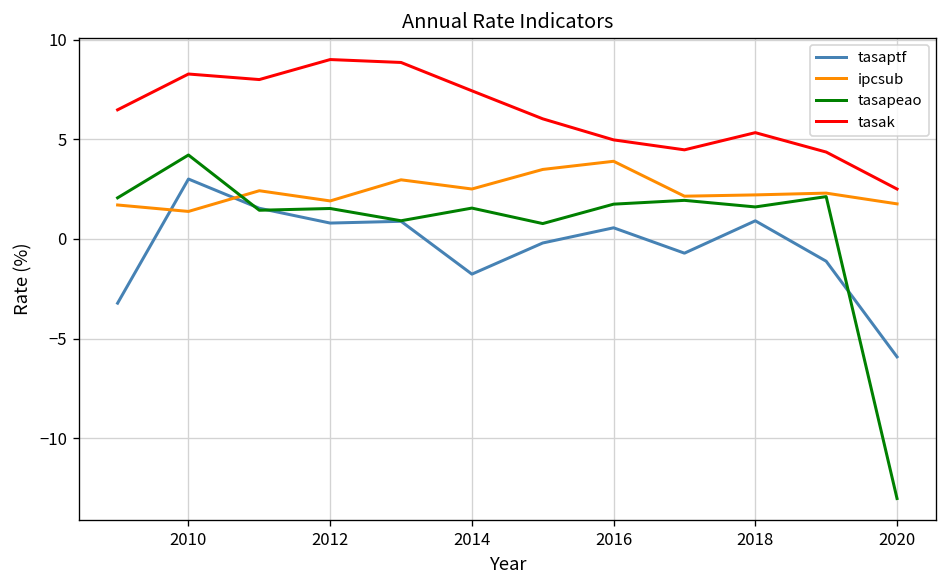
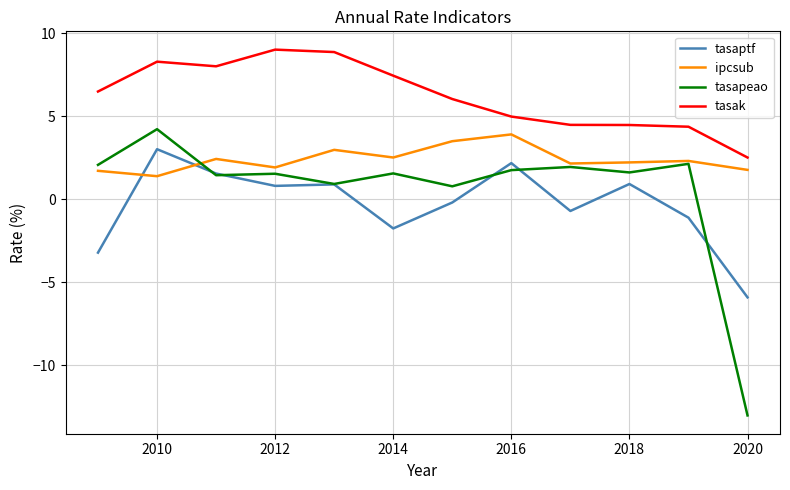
tasaptf, 2016: 0.6 -> 2.2
tasak, 2018: 5.3 -> 4.5
